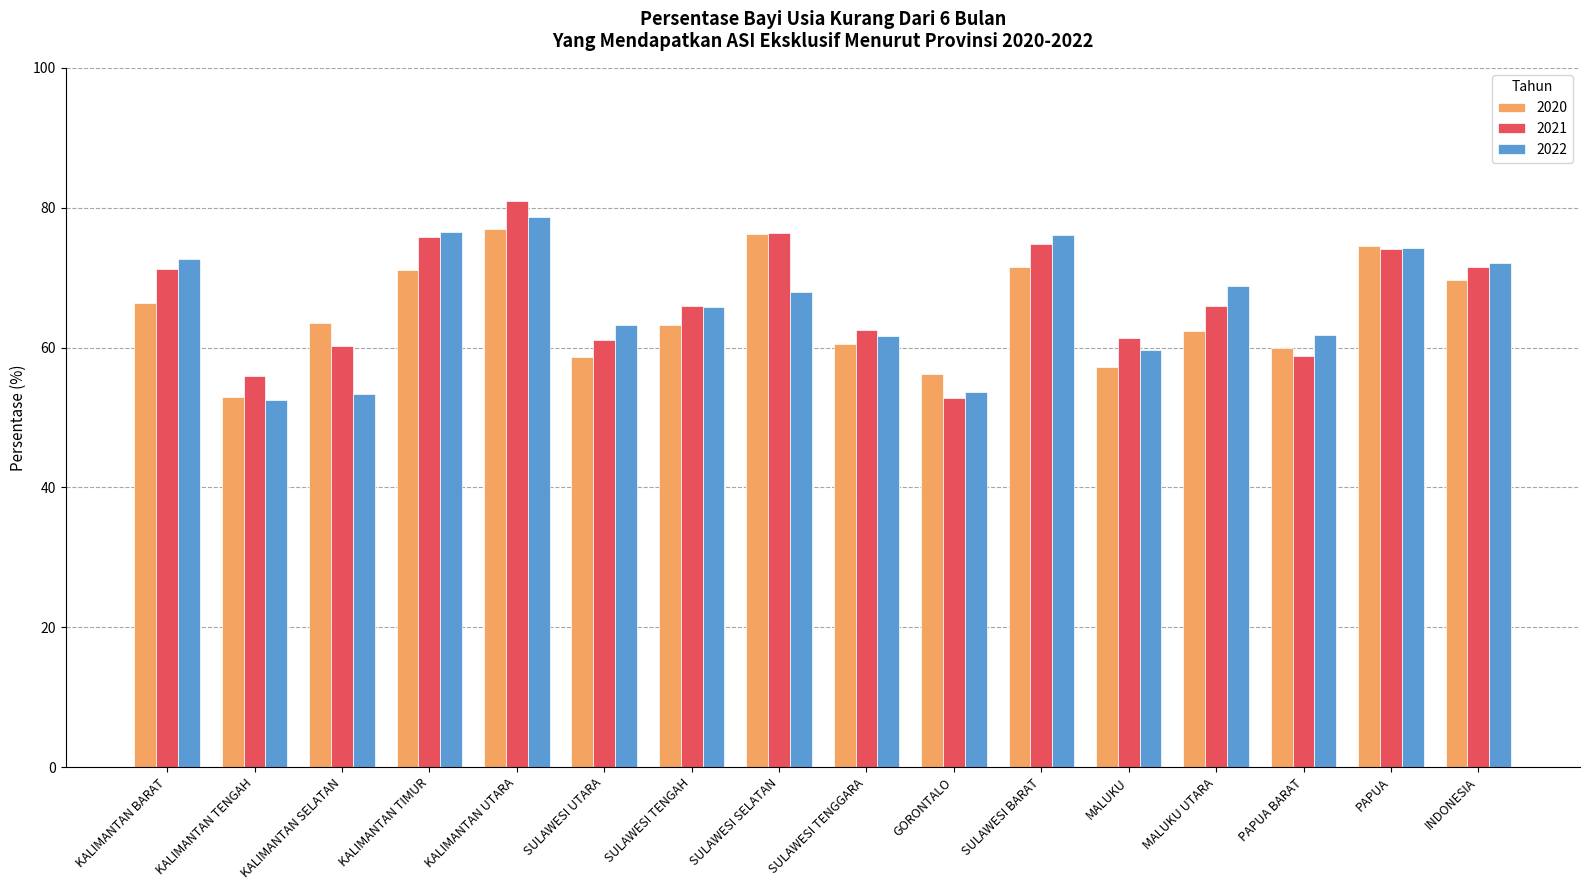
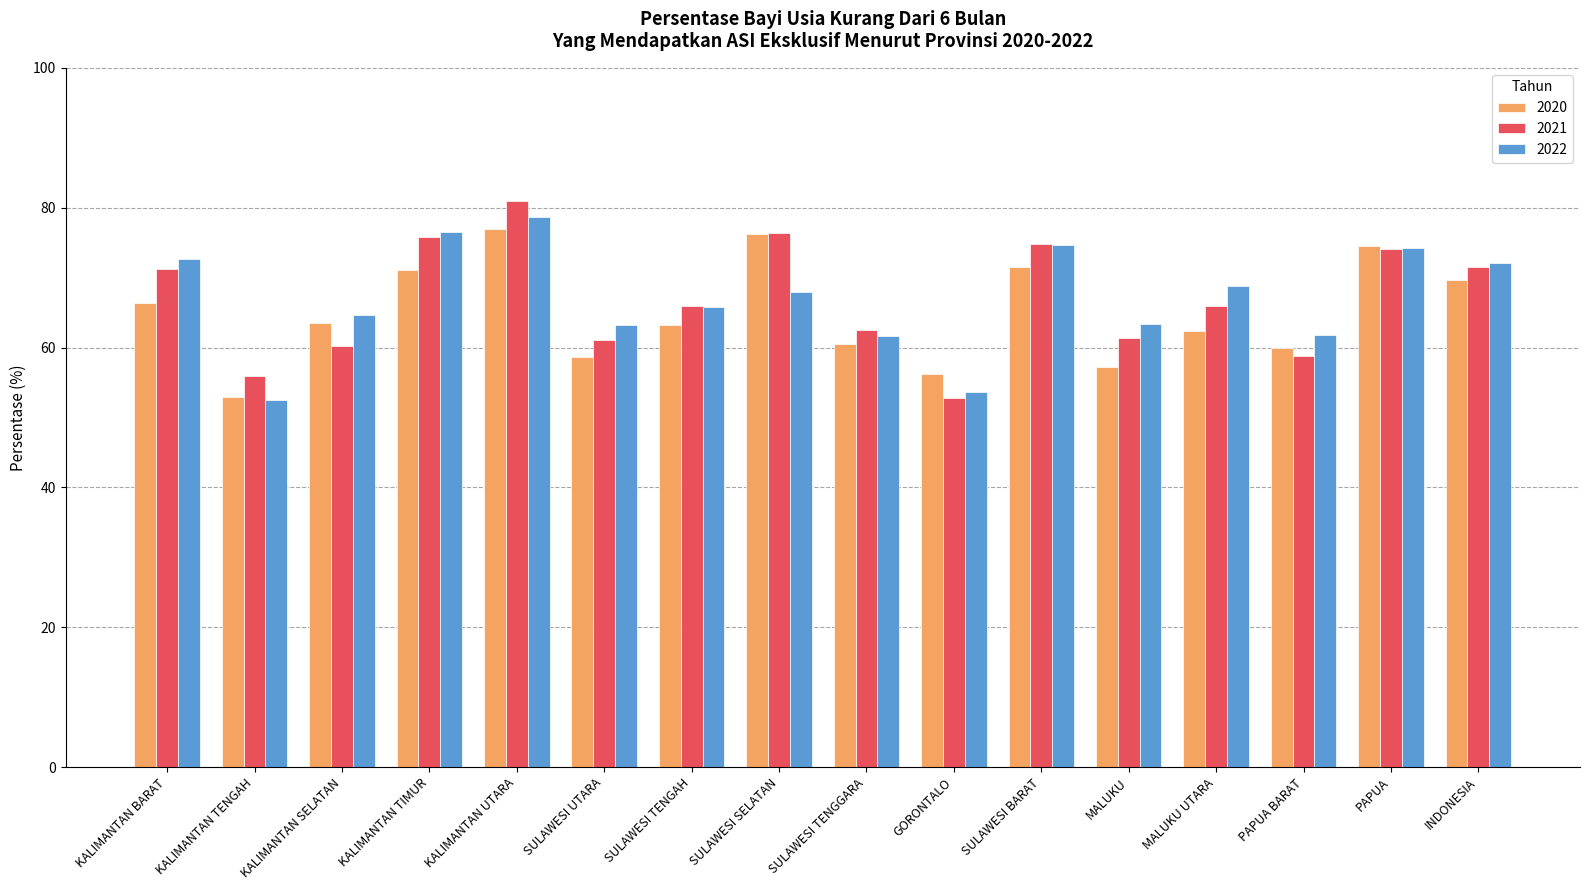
2022, KALIMANTAN SELATAN: 53 -> 65
2022, SULAWESI BARAT: 76 -> 75
2022, MALUKU: 60 -> 63
